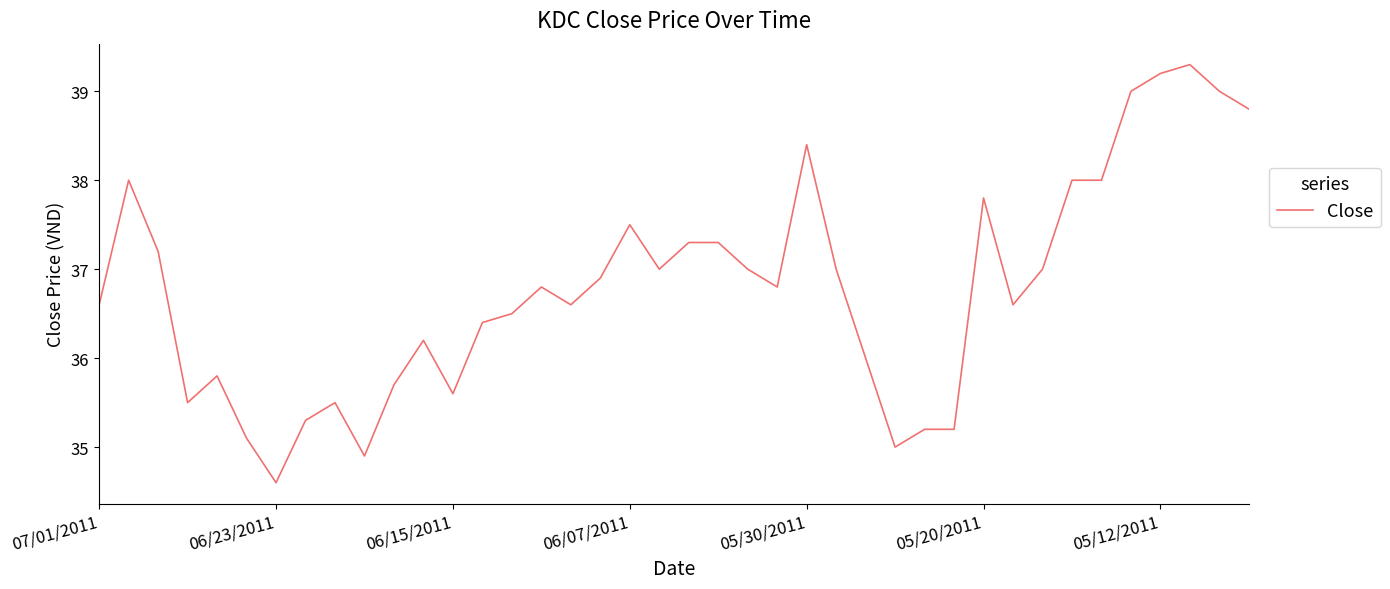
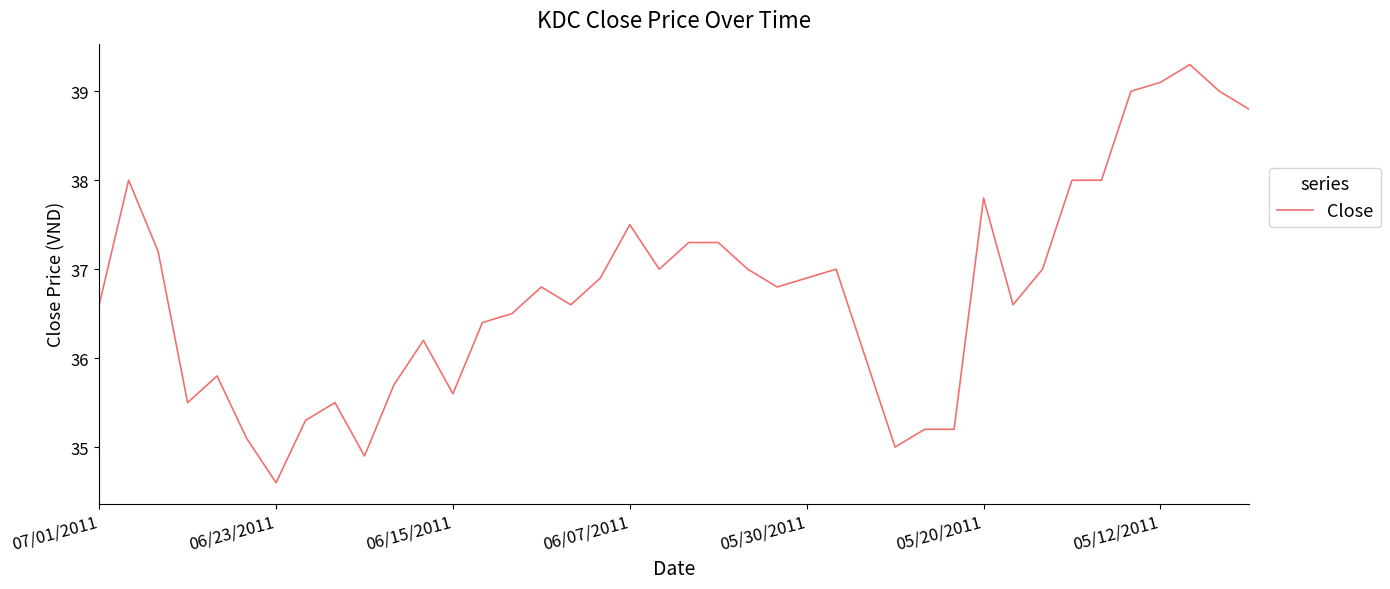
05/30/2011: 38.4 -> 36.9
05/12/2011: 39.2 -> 39.1
